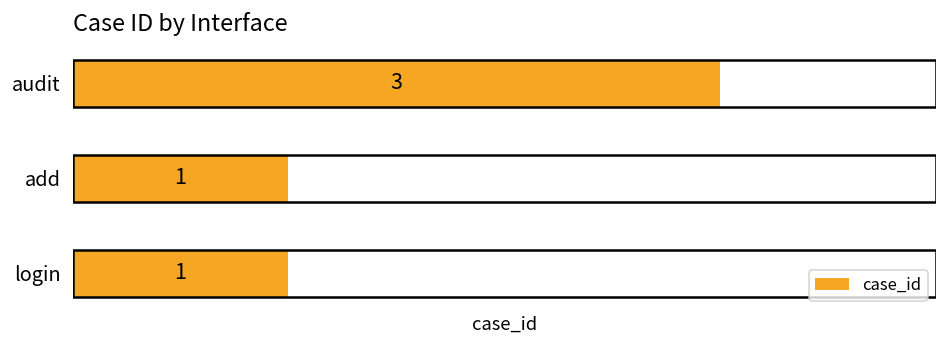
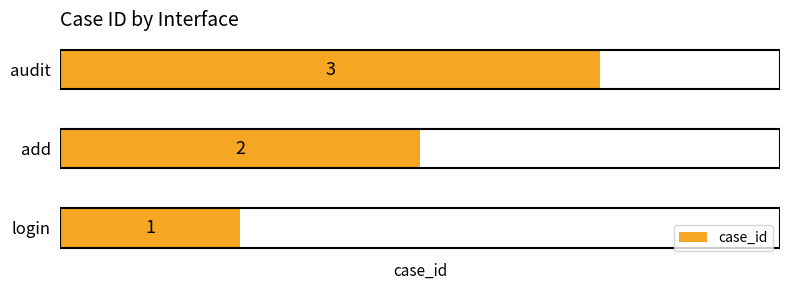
add: 1 -> 2
